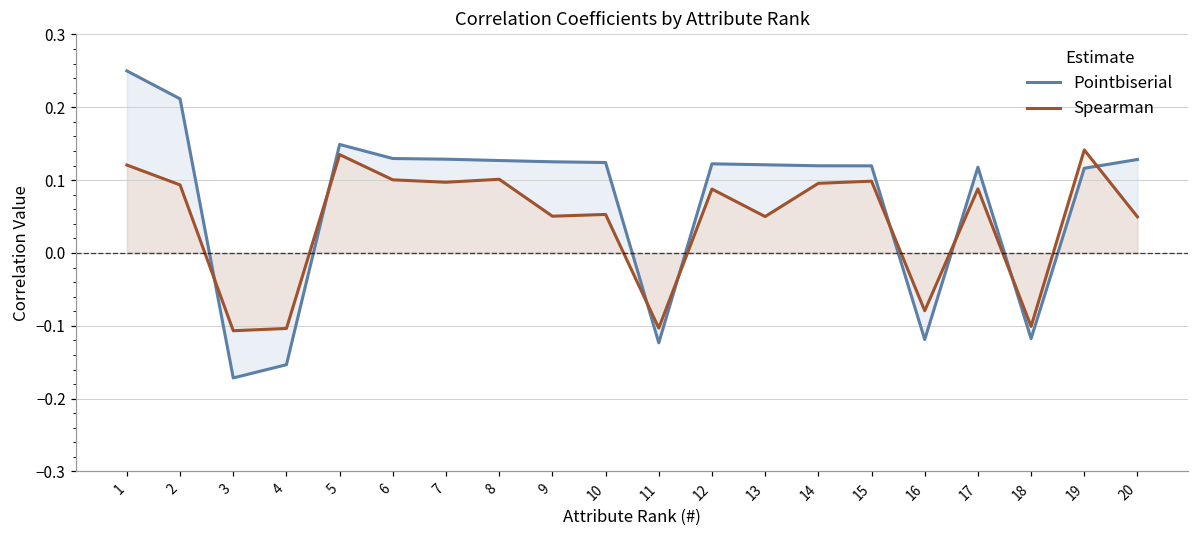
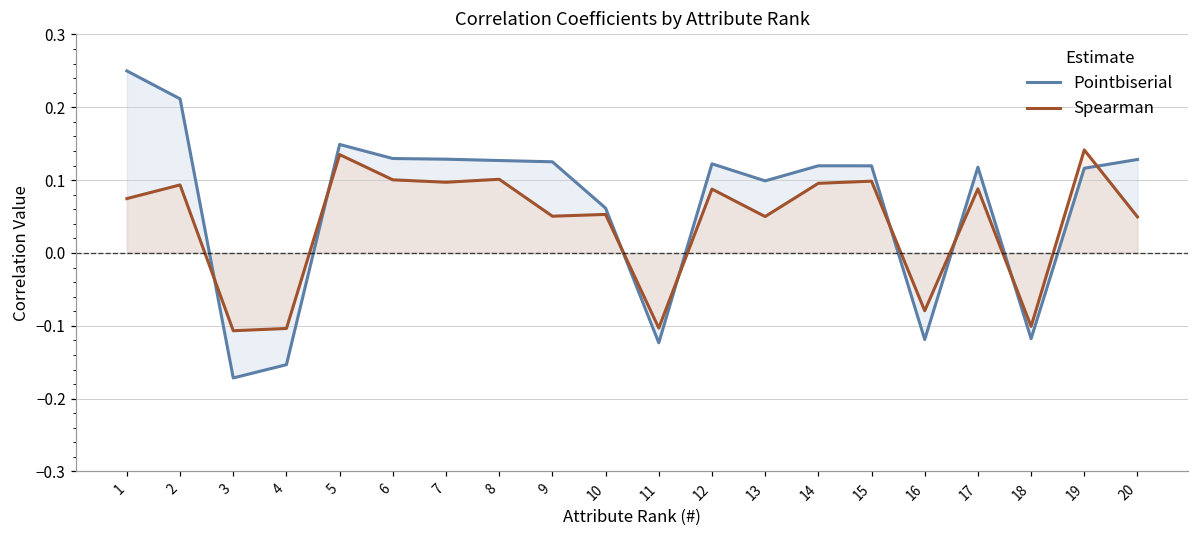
Spearman, 1: 0.12 -> 0.07
Pointbiserial, 10: 0.12 -> 0.06
Pointbiserial, 13: 0.12 -> 0.10
